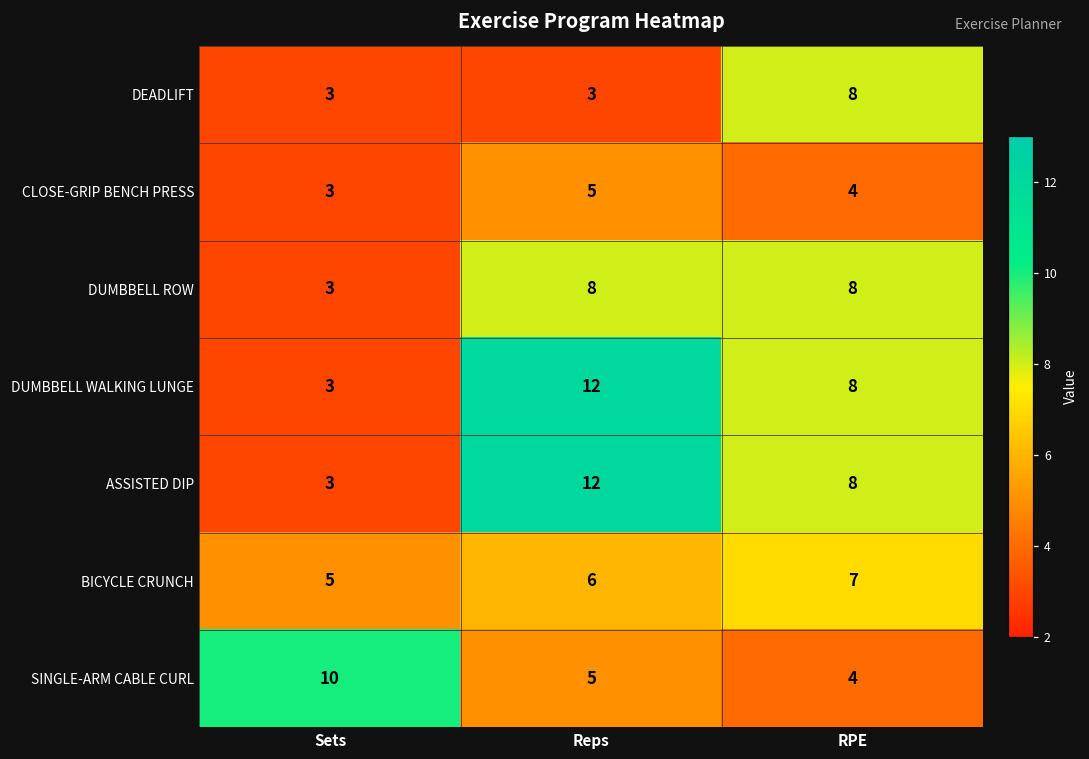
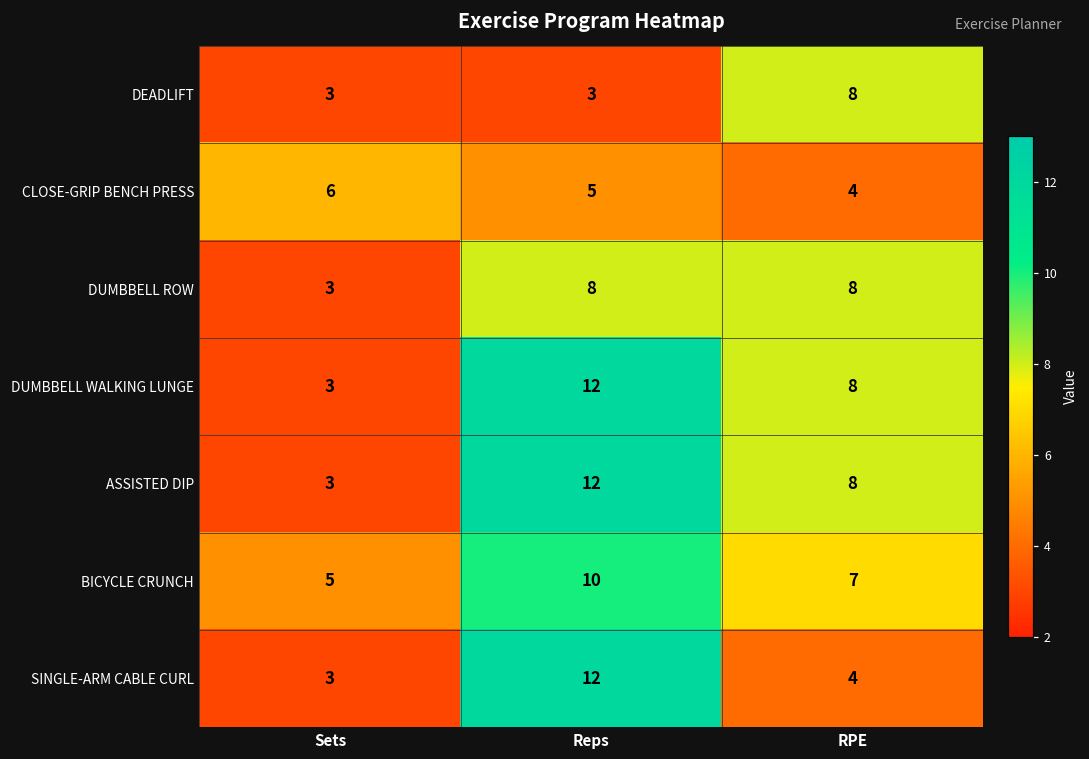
CLOSE-GRIP BENCH PRESS, Sets: 3 -> 6
BICYCLE CRUNCH, Reps: 6 -> 10
SINGLE-ARM CABLE CURL, Sets: 10 -> 3
SINGLE-ARM CABLE CURL, Reps: 5 -> 12
